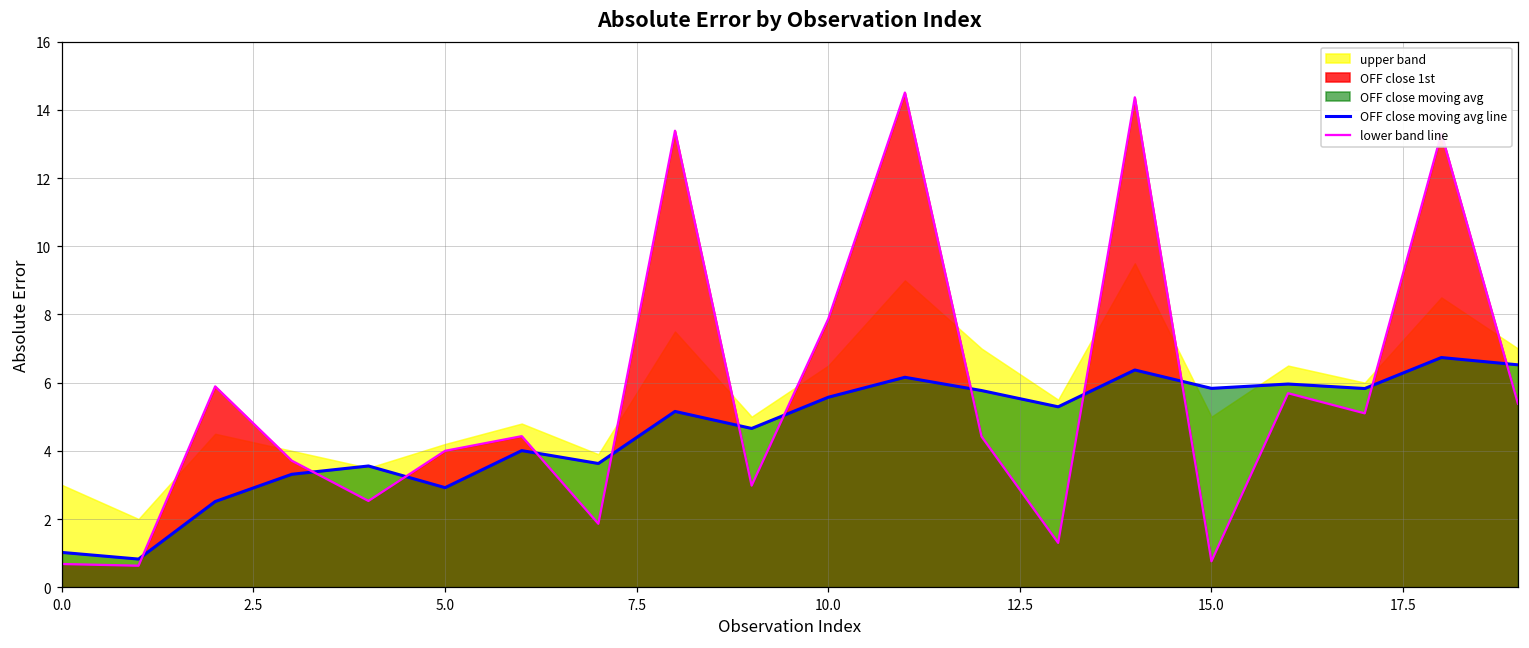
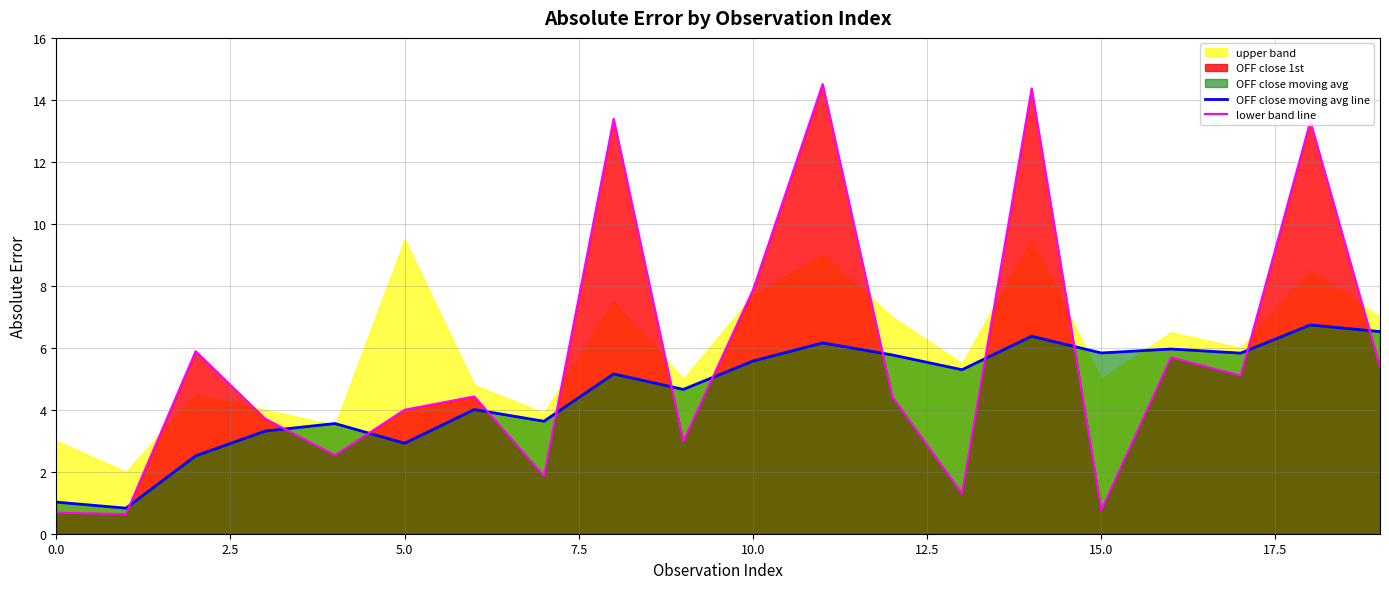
upper band, 5.0: 4.2 -> 9.5
upper band, 10.0: 6.5 -> 7.7
